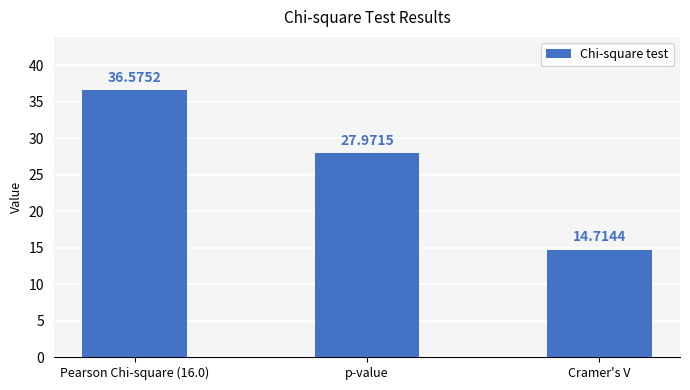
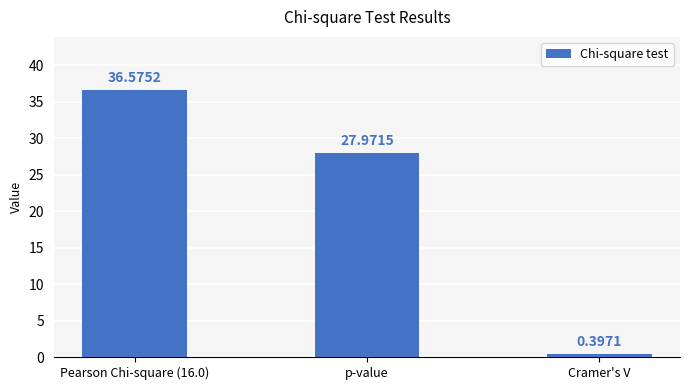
Cramer's V: 14.7144 -> 0.3971
